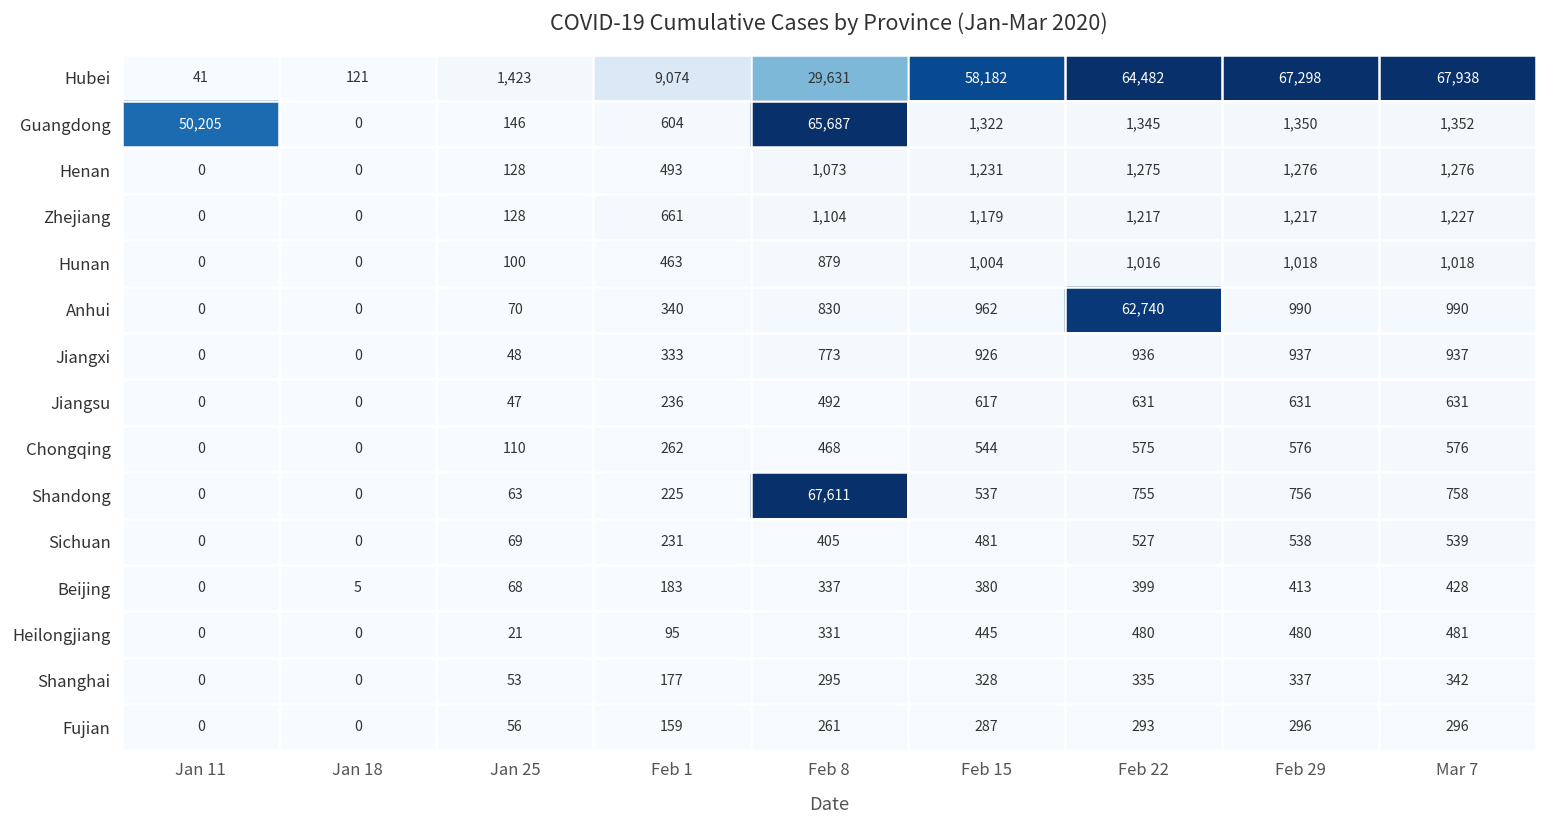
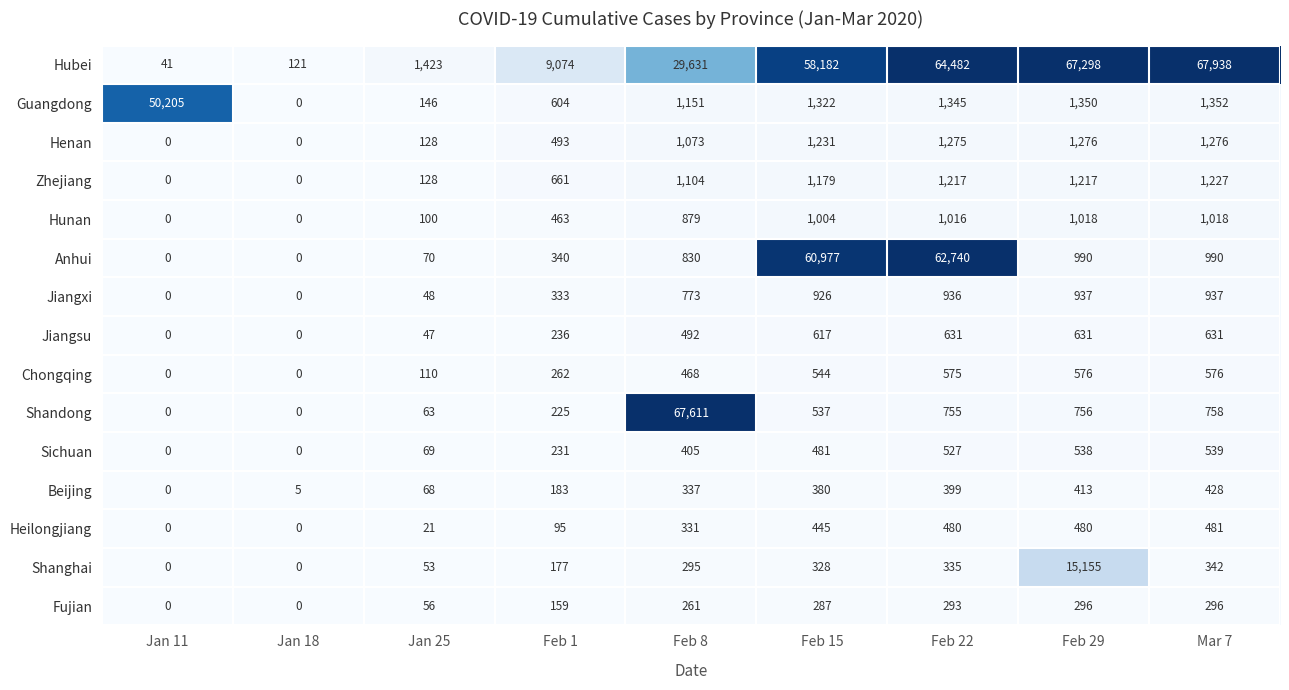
Guangdong, Feb 8: 65,687 -> 1,151
Anhui, Feb 15: 962 -> 60,977
Shanghai, Feb 29: 337 -> 15,155
